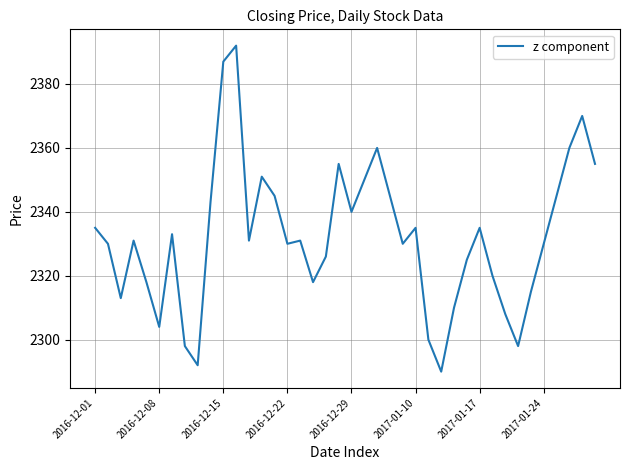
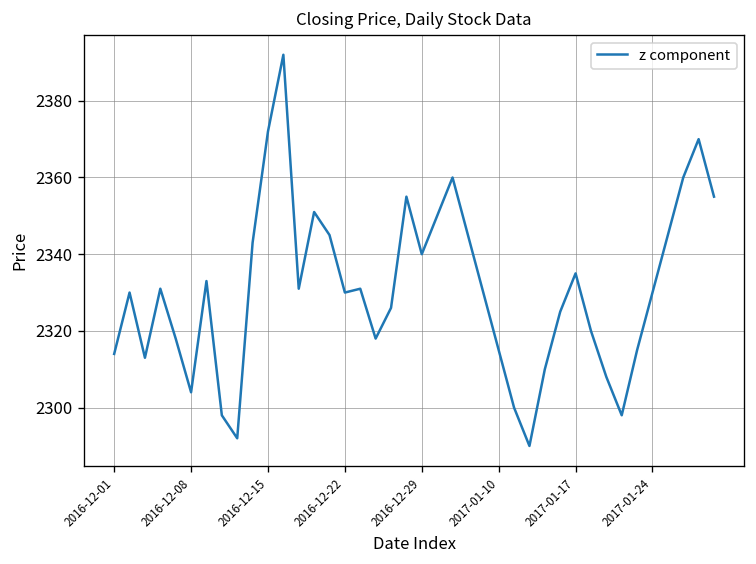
2016-12-01: 2335 -> 2314
2016-12-15: 2387 -> 2372
2017-01-10: 2335 -> 2315
